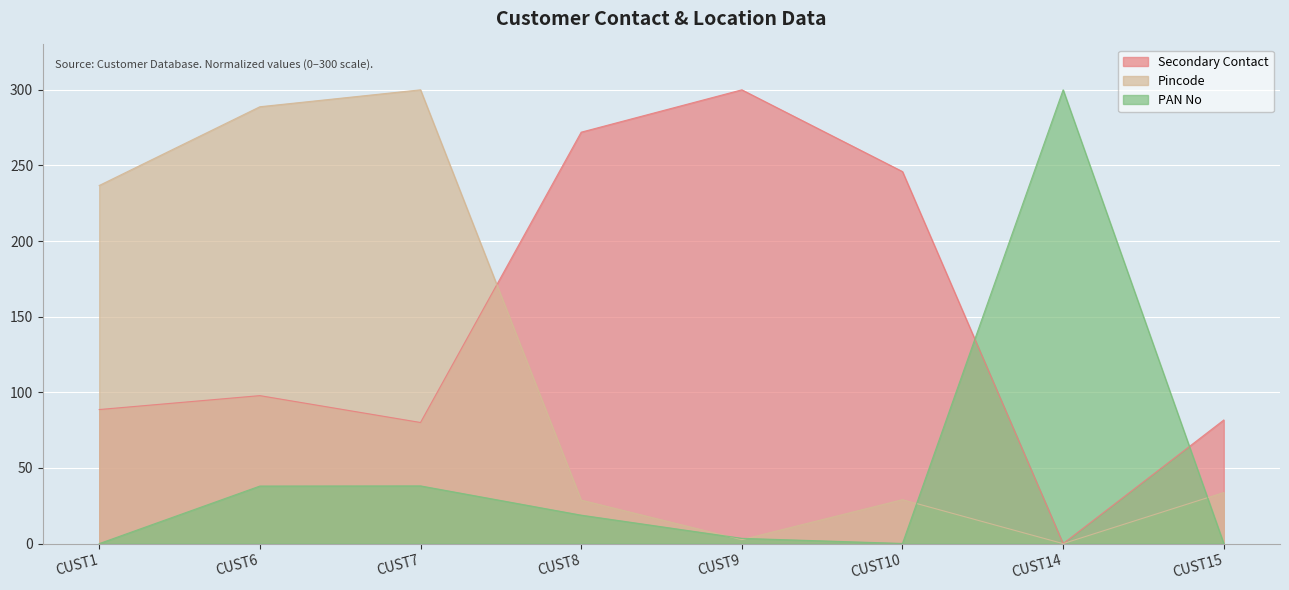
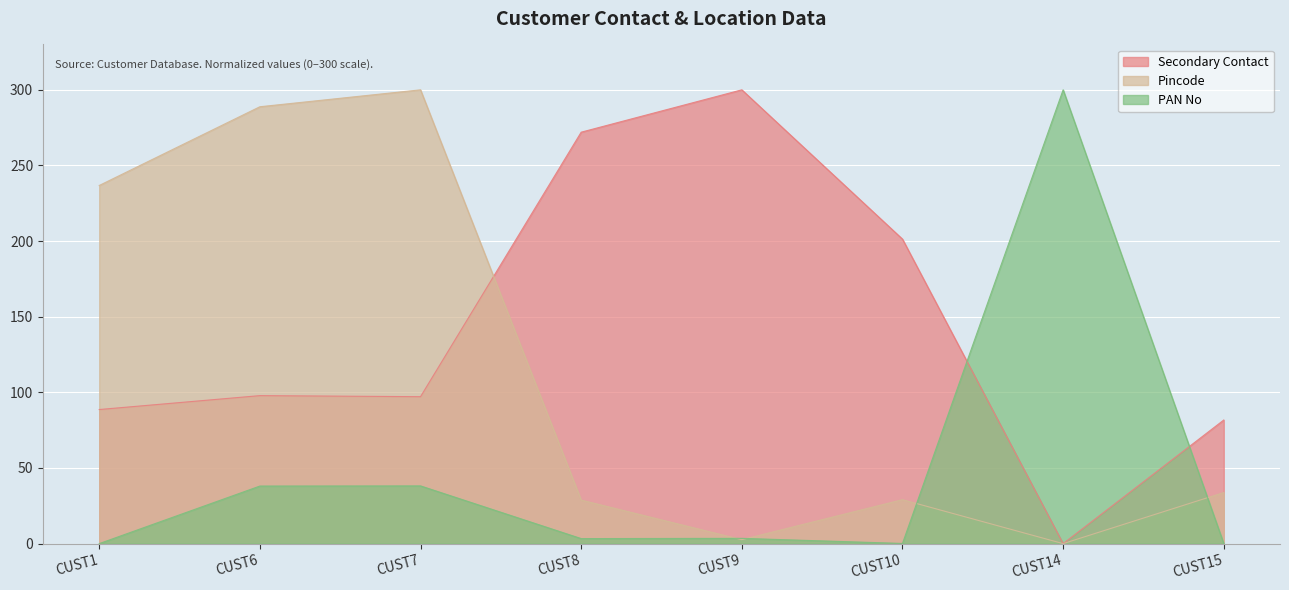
Secondary Contact, CUST7: 80 -> 97
PAN No, CUST8: 19 -> 3
Secondary Contact, CUST10: 246 -> 201
